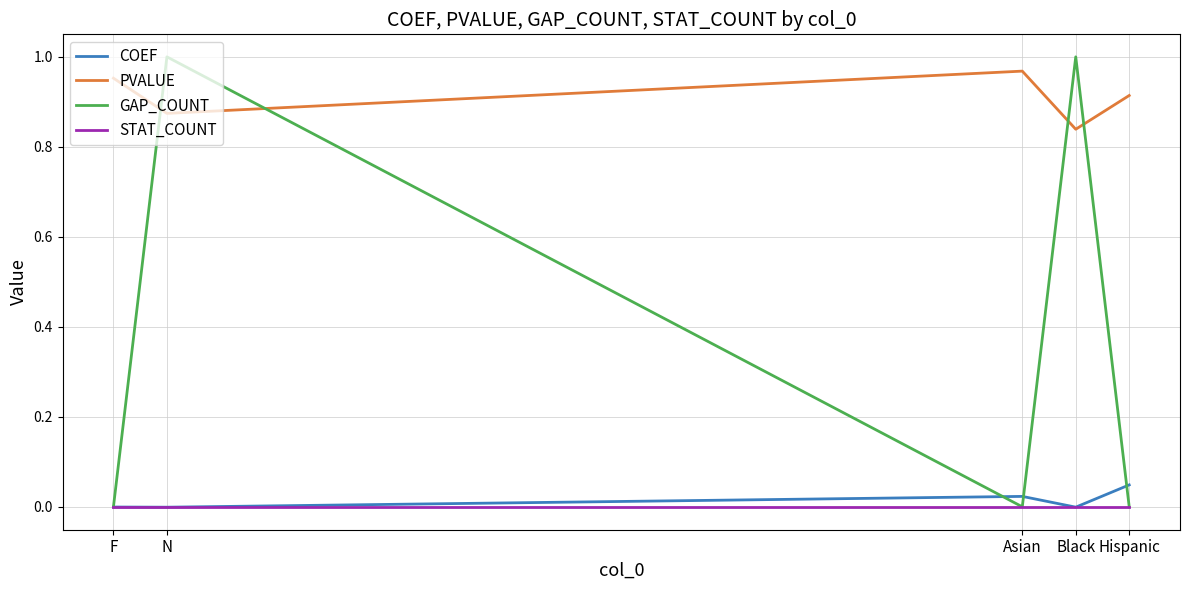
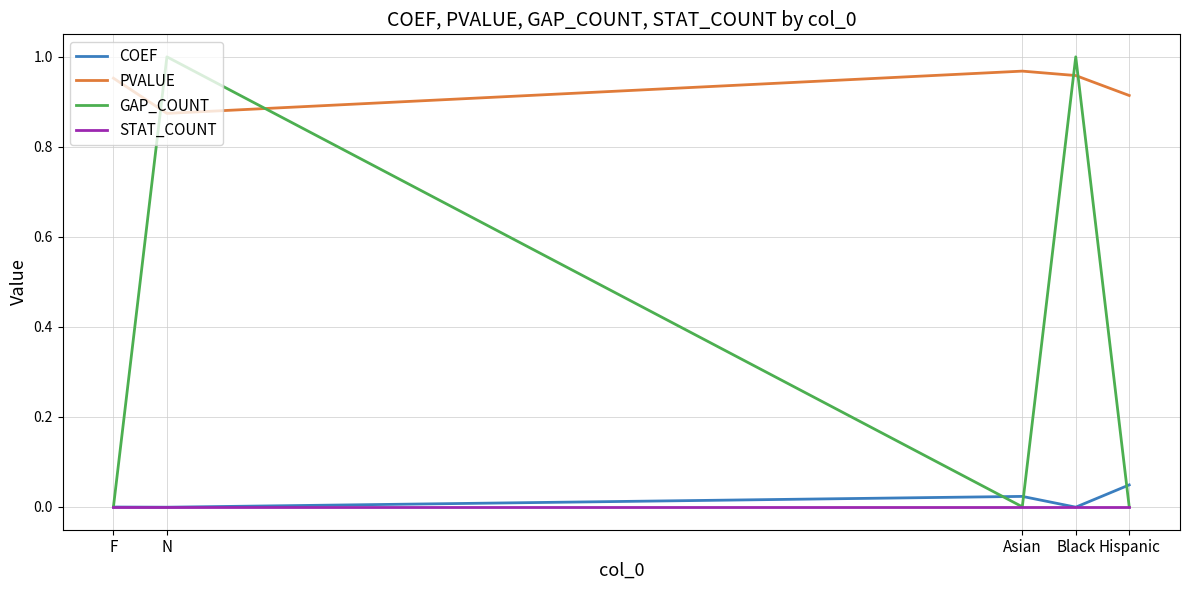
PVALUE, Black: 0.84 -> 0.96
